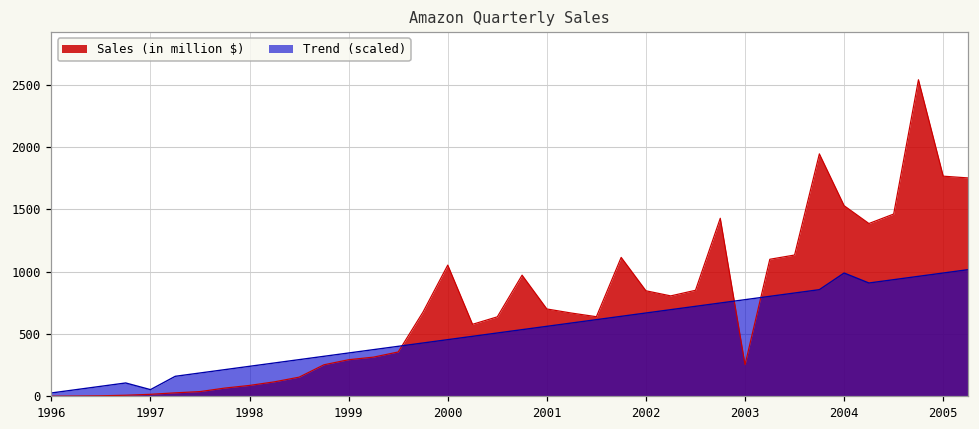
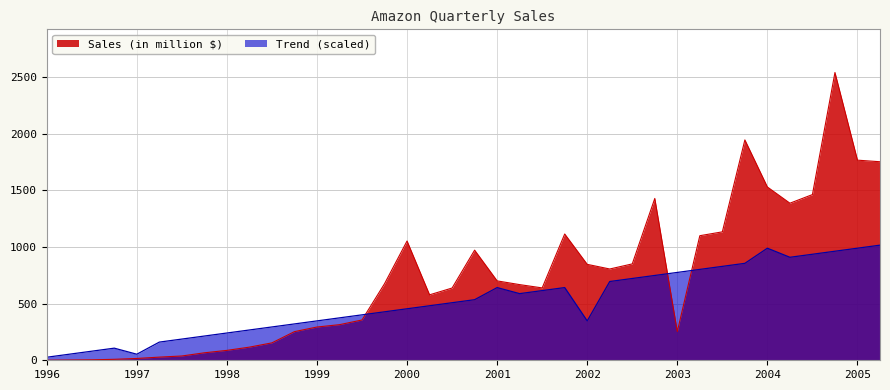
Trend (scaled), 2001: 560 -> 640
Trend (scaled), 2002: 670 -> 350
